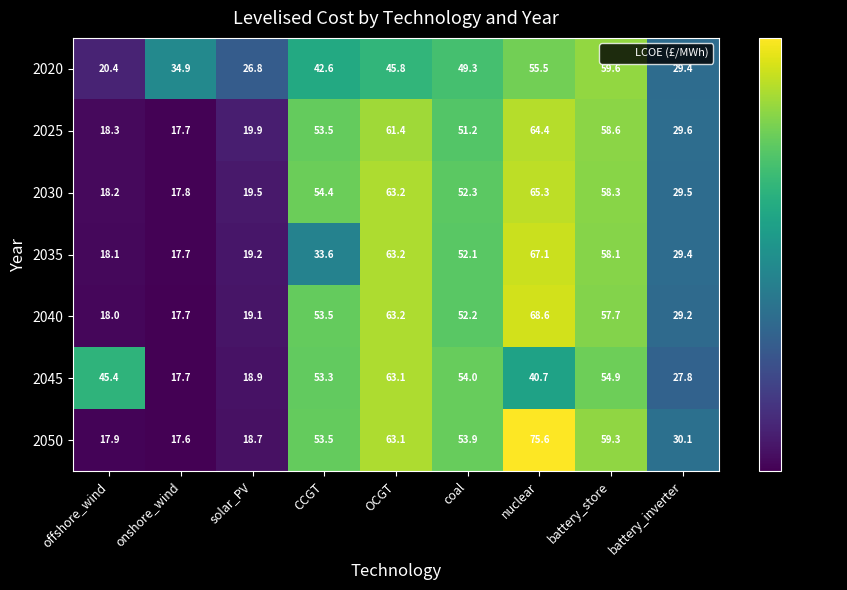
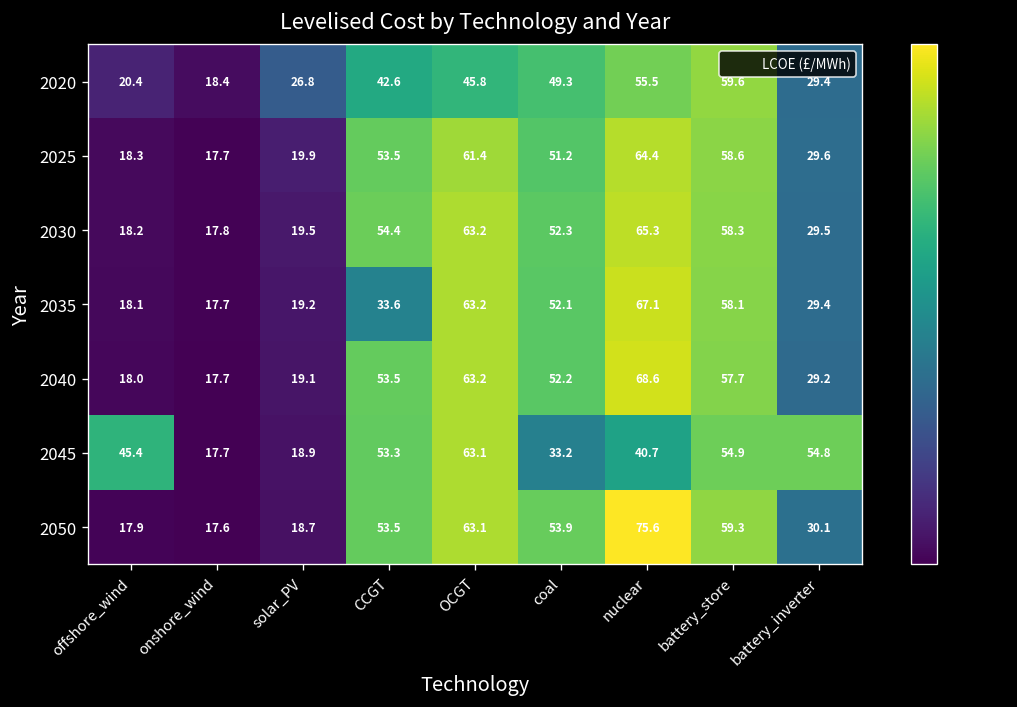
2020, onshore_wind: 34.9 -> 18.4
2045, coal: 54.0 -> 33.2
2045, battery_inverter: 27.8 -> 54.8
